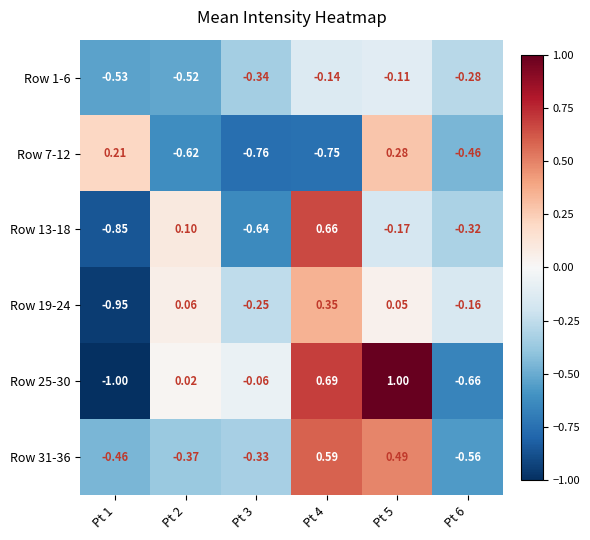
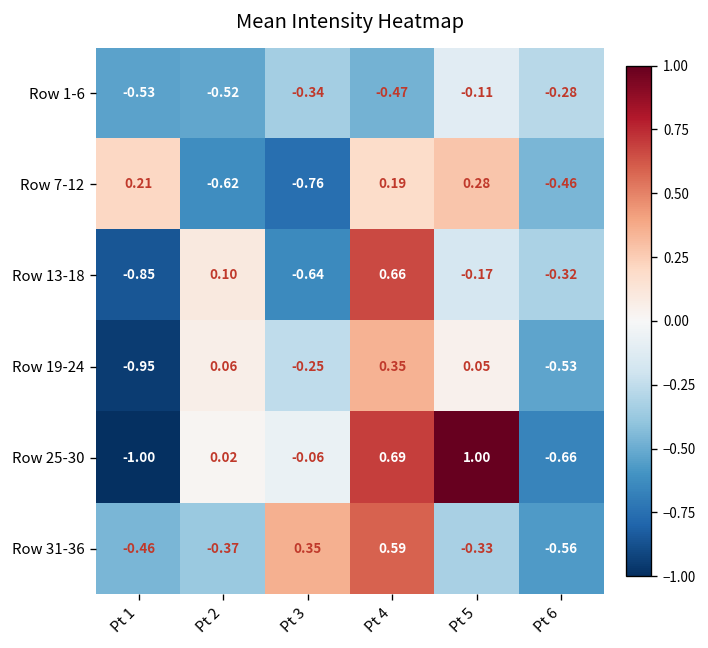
Row 1-6, Pt 4: -0.14 -> -0.47
Row 7-12, Pt 4: -0.75 -> 0.19
Row 19-24, Pt 6: -0.16 -> -0.53
Row 31-36, Pt 3: -0.33 -> 0.35
Row 31-36, Pt 5: 0.49 -> -0.33
